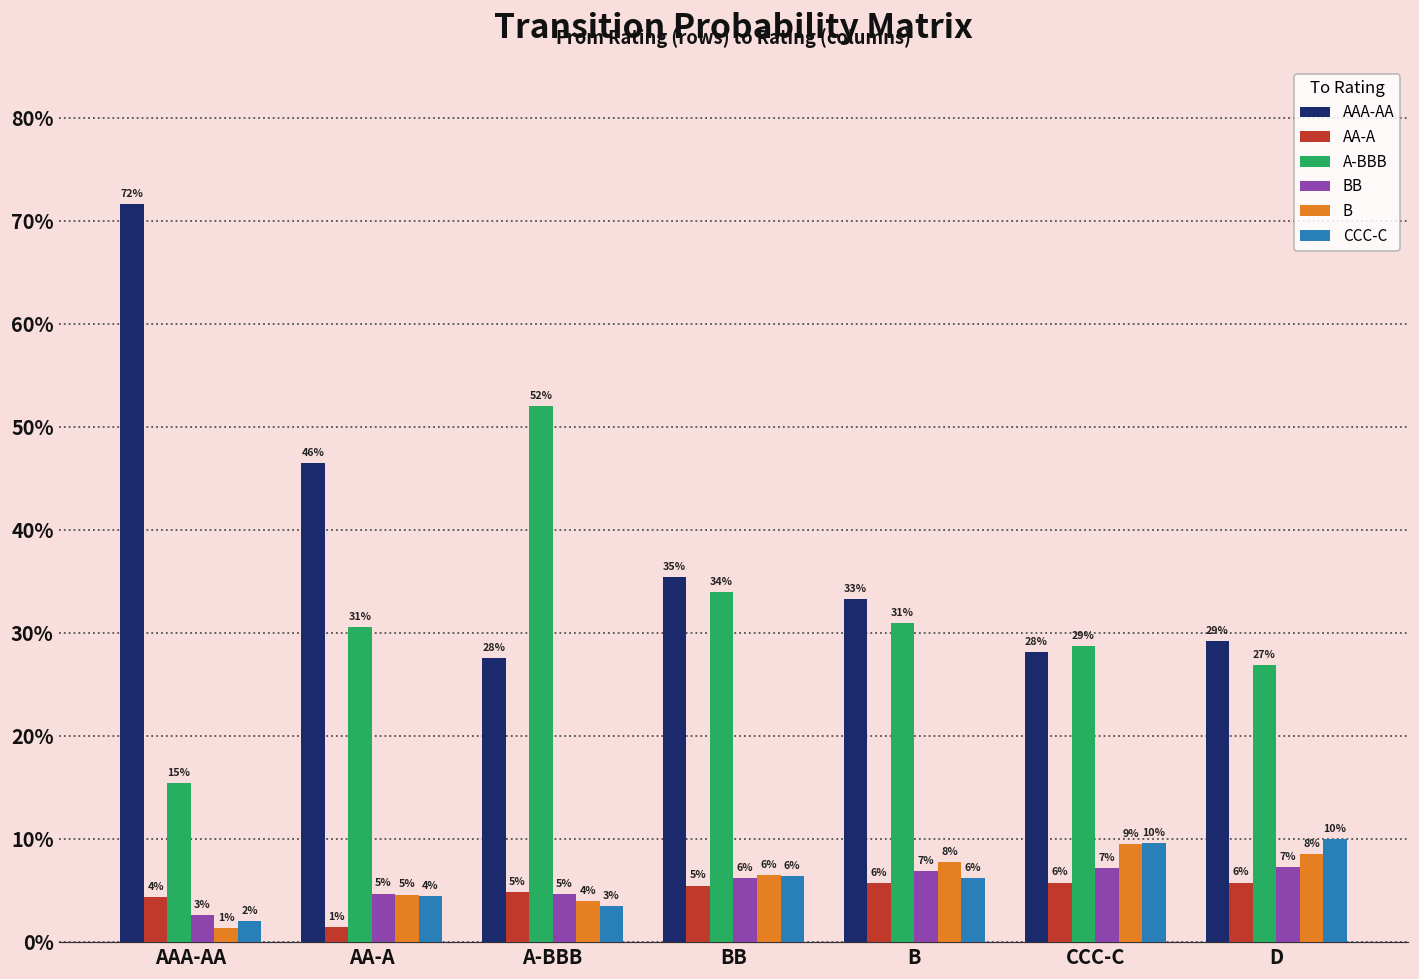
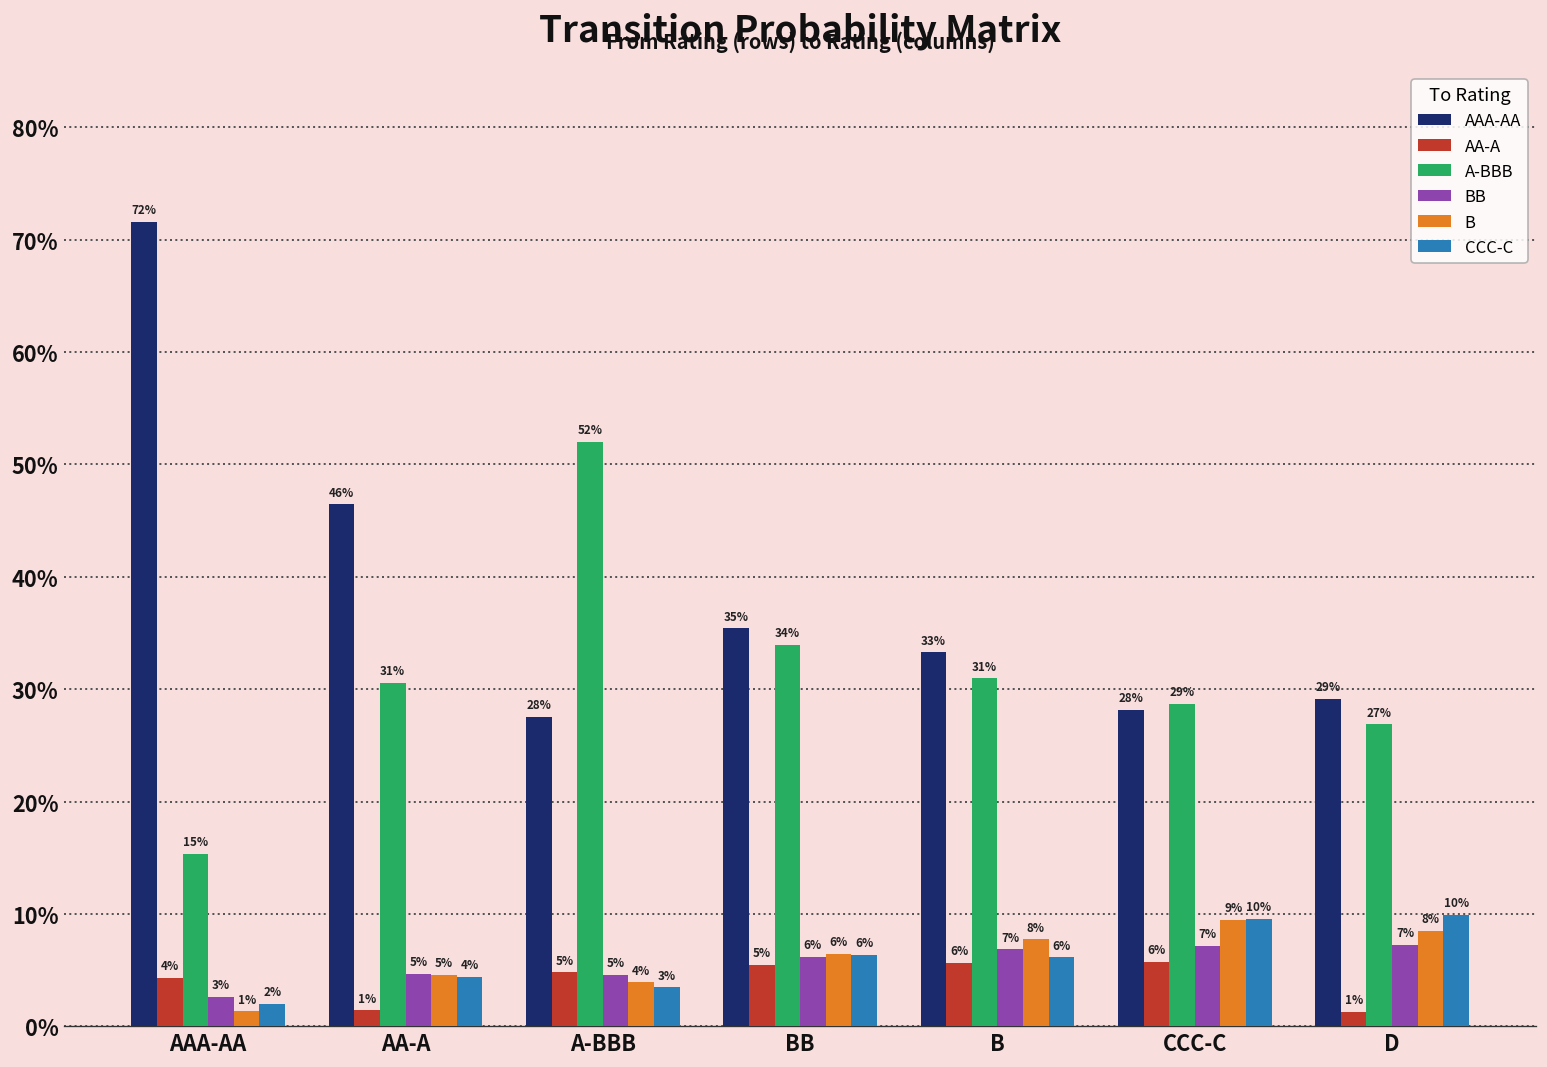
AA-A, D: 6% -> 1%
